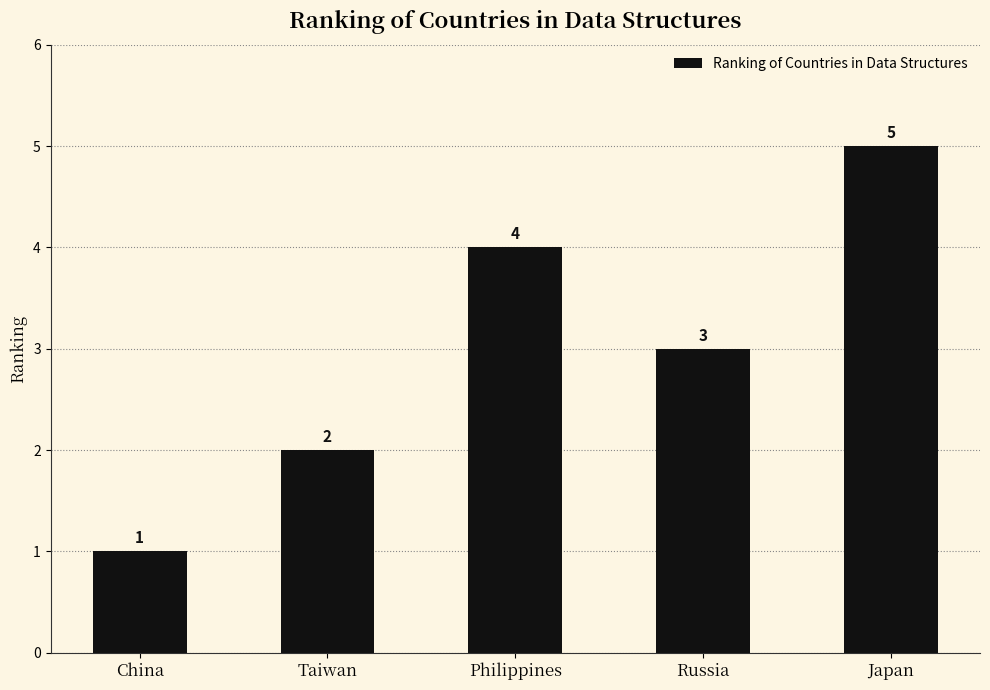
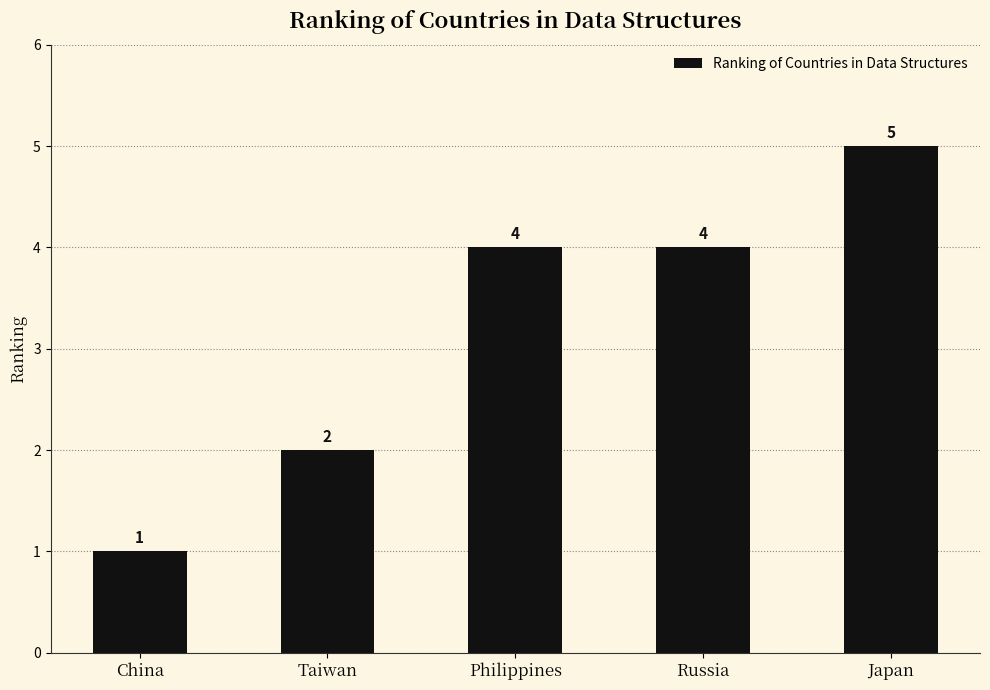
Russia: 3 -> 4
